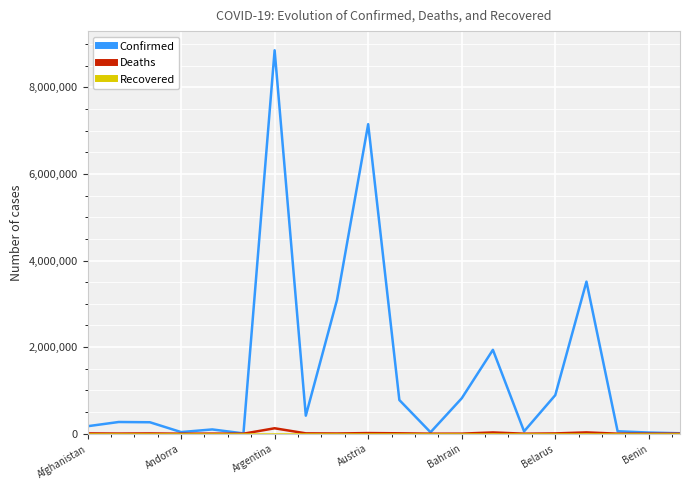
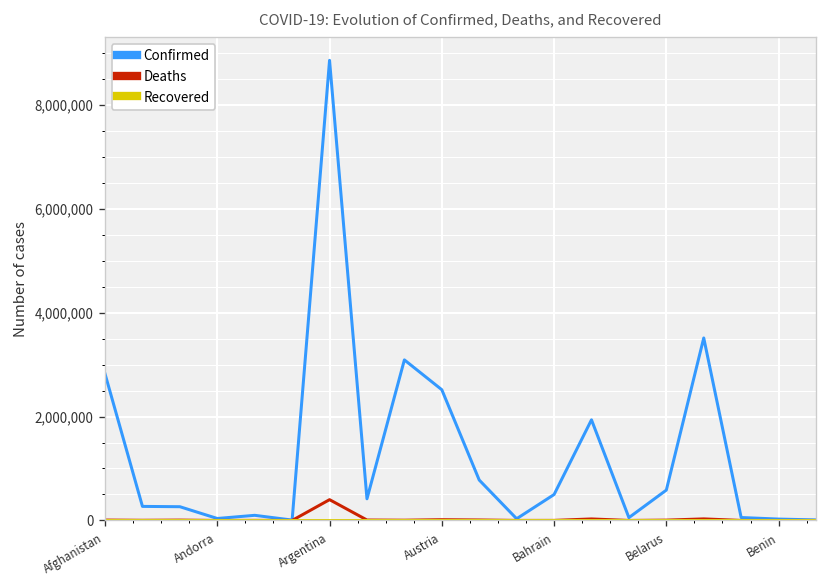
Confirmed, Afghanistan: 200,000 -> 2,800,000
Deaths, Argentina: 100,000 -> 400,000
Confirmed, Austria: 7,100,000 -> 2,500,000
Confirmed, Bahrain: 800,000 -> 500,000
Confirmed, Belarus: 900,000 -> 600,000
